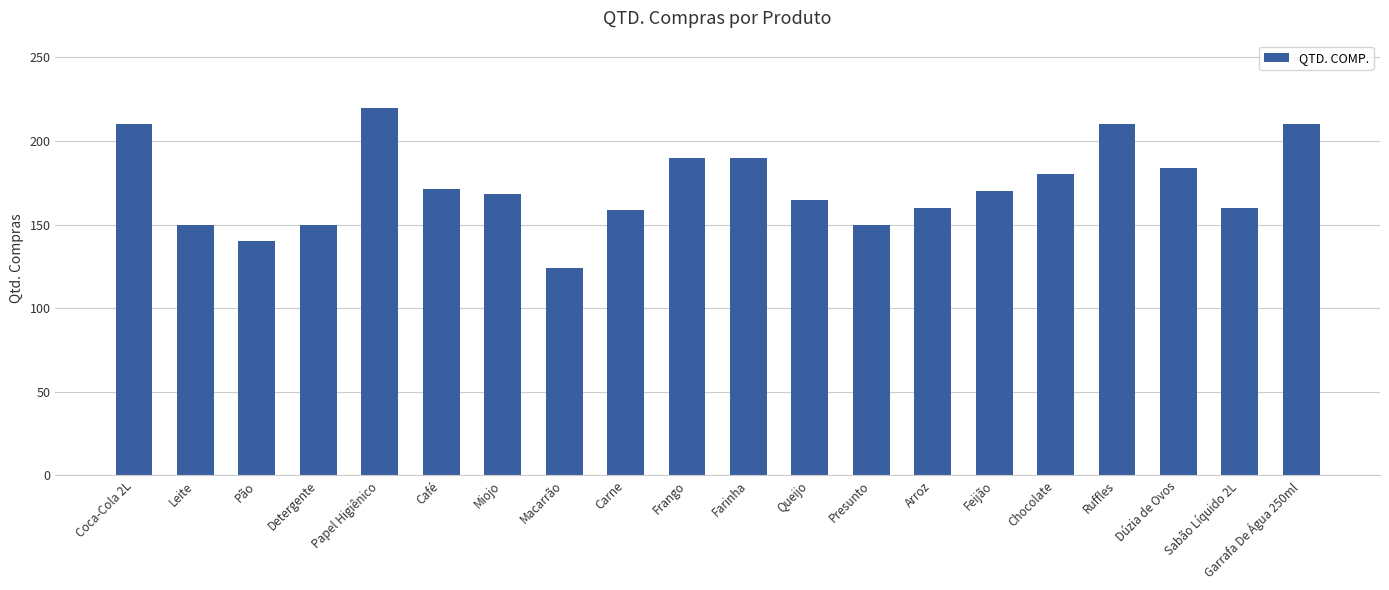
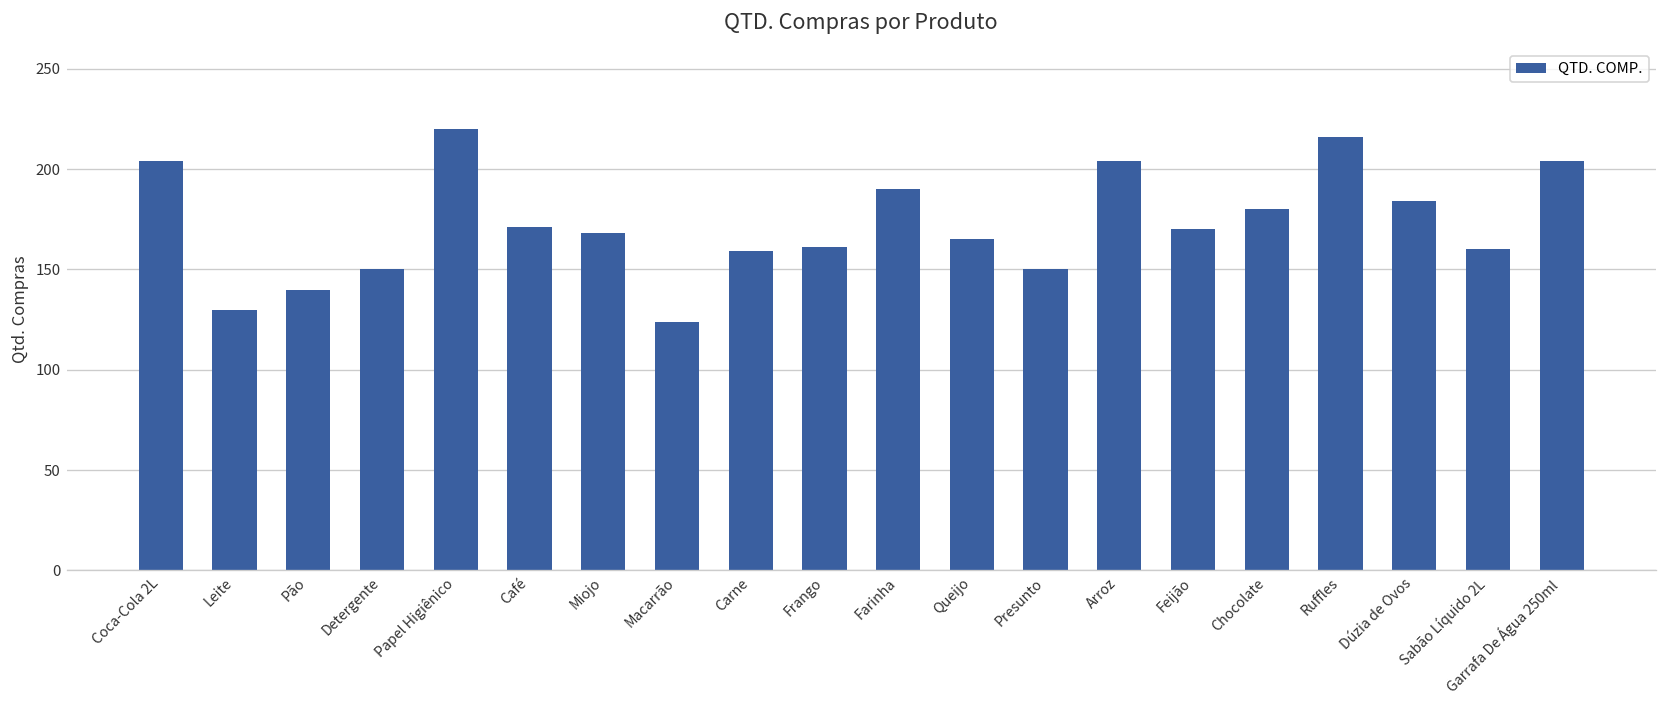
Coca-Cola 2L: 210 -> 204
Leite: 150 -> 130
Frango: 190 -> 161
Arroz: 160 -> 204
Ruffles: 210 -> 216
Garrafa De Água 250ml: 210 -> 204
